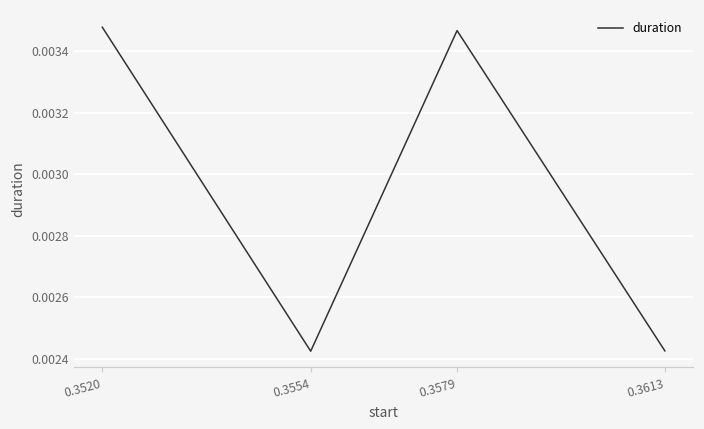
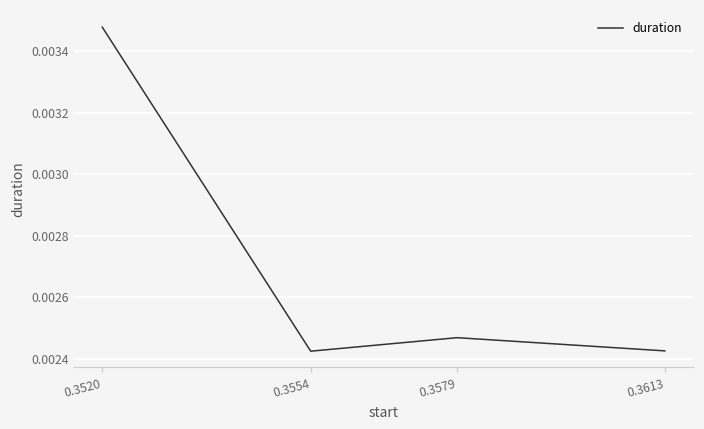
0.3579: 0.00347 -> 0.00247
